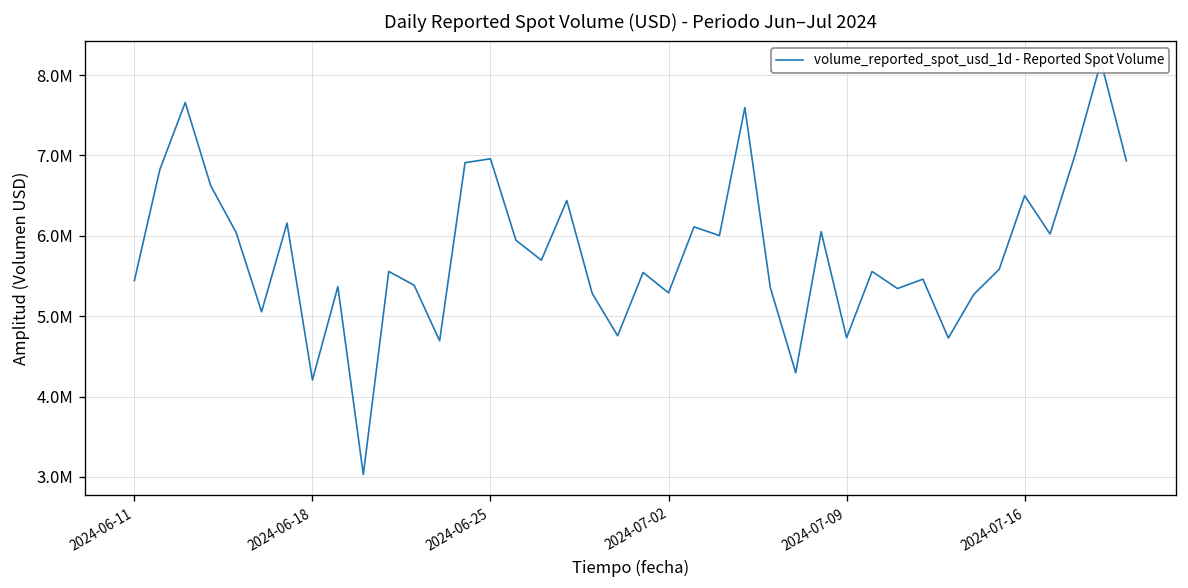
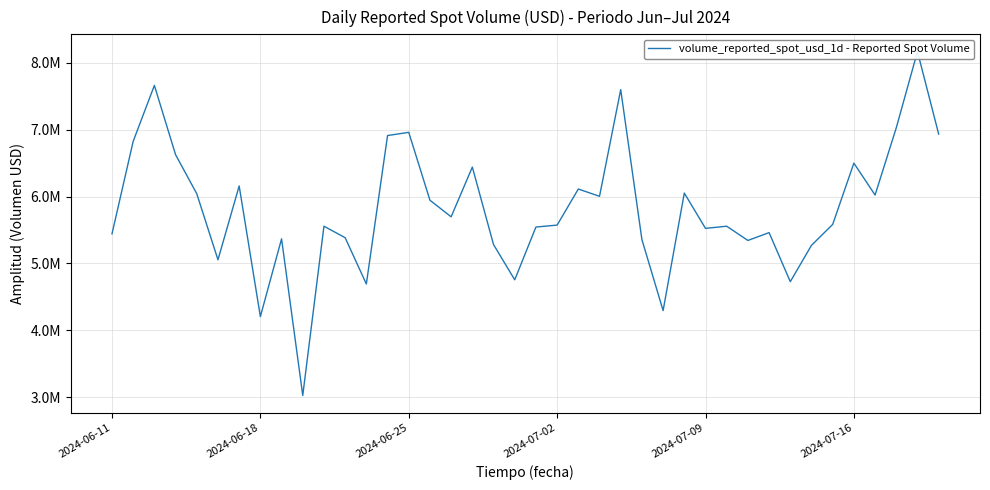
2024-07-02: 5300000 -> 5600000
2024-07-09: 4700000 -> 5500000
